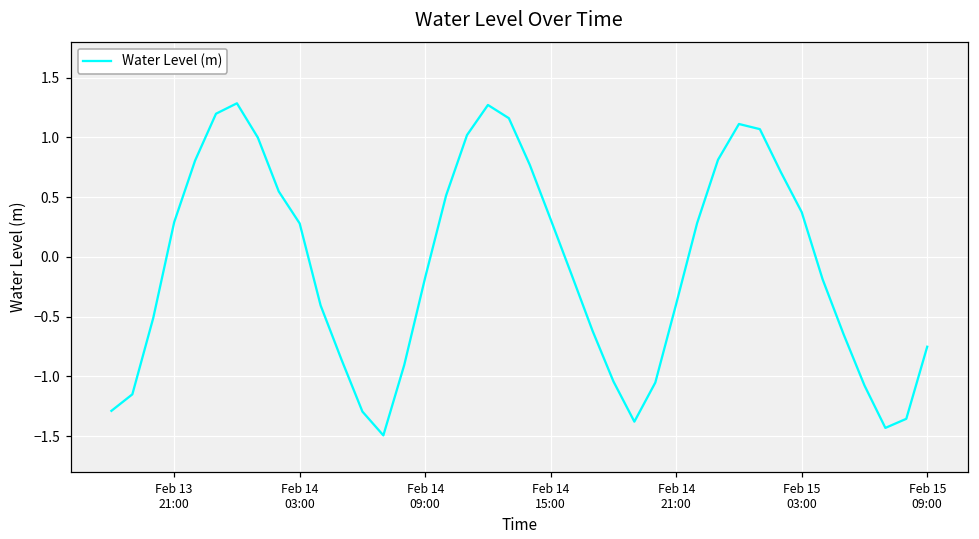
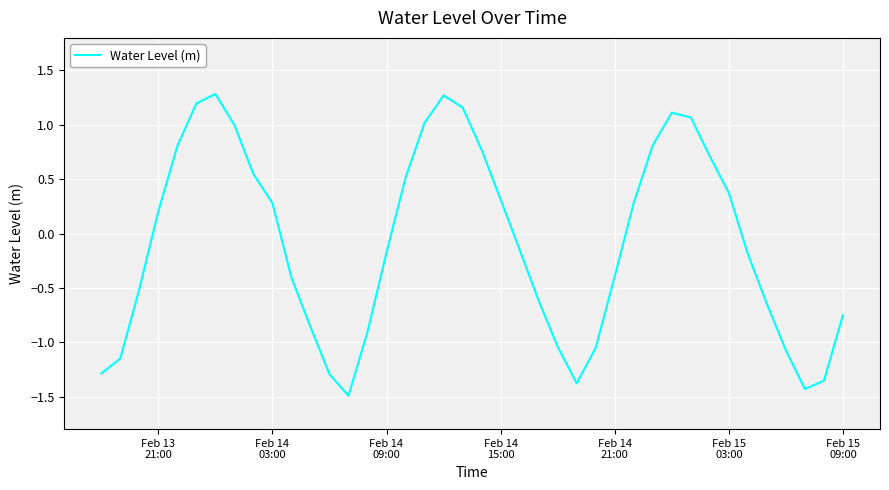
Feb 13 21:00: 0.29 -> 0.20
